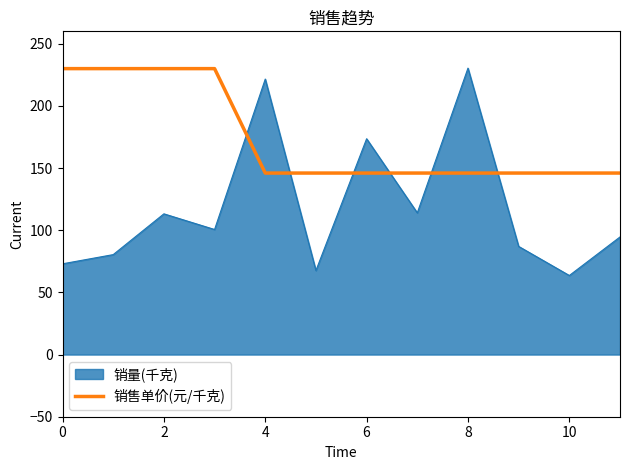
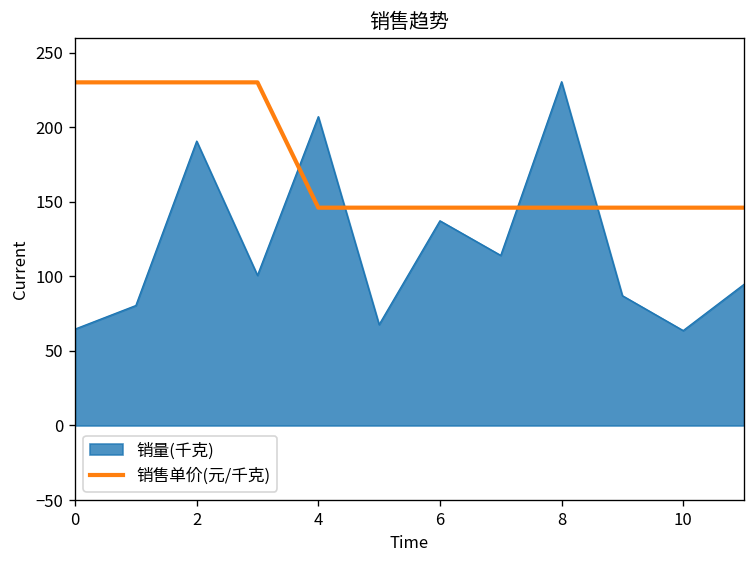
销量(千克), 0: 73 -> 65
销量(千克), 2: 113 -> 191
销量(千克), 4: 222 -> 207
销量(千克), 6: 174 -> 137
